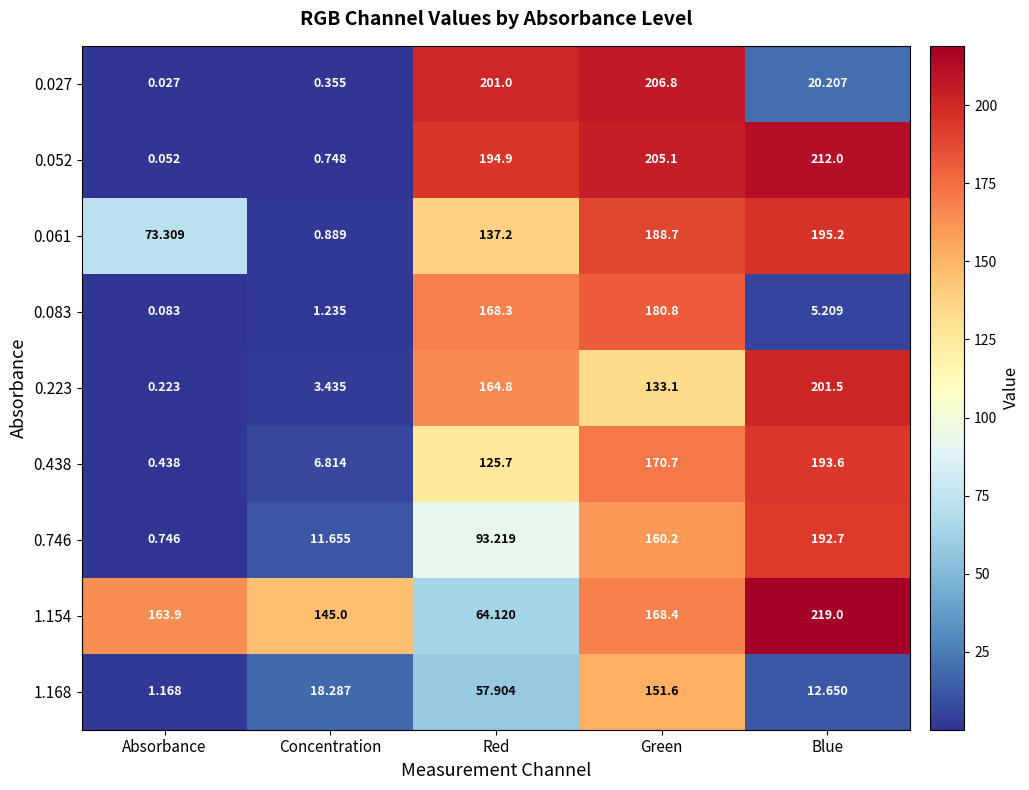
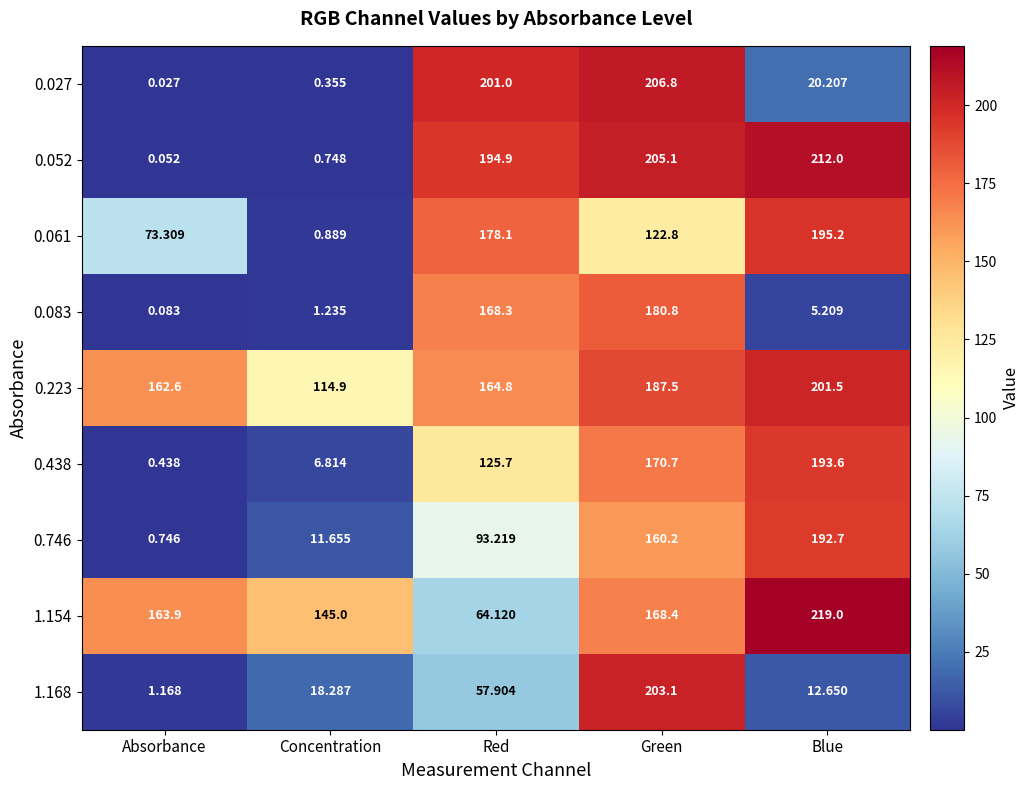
0.061, Red: 137.2 -> 178.1
0.061, Green: 188.7 -> 122.8
0.223, Absorbance: 0.223 -> 162.6
0.223, Concentration: 3.435 -> 114.9
0.223, Green: 133.1 -> 187.5
1.168, Green: 151.6 -> 203.1
